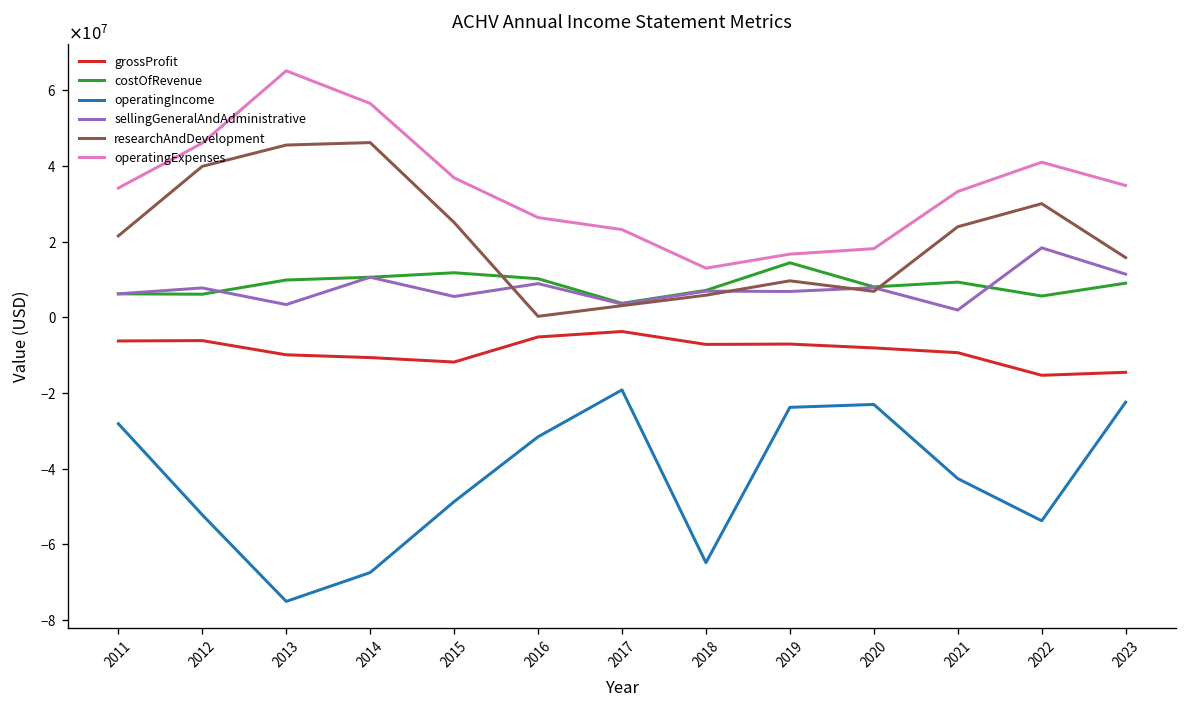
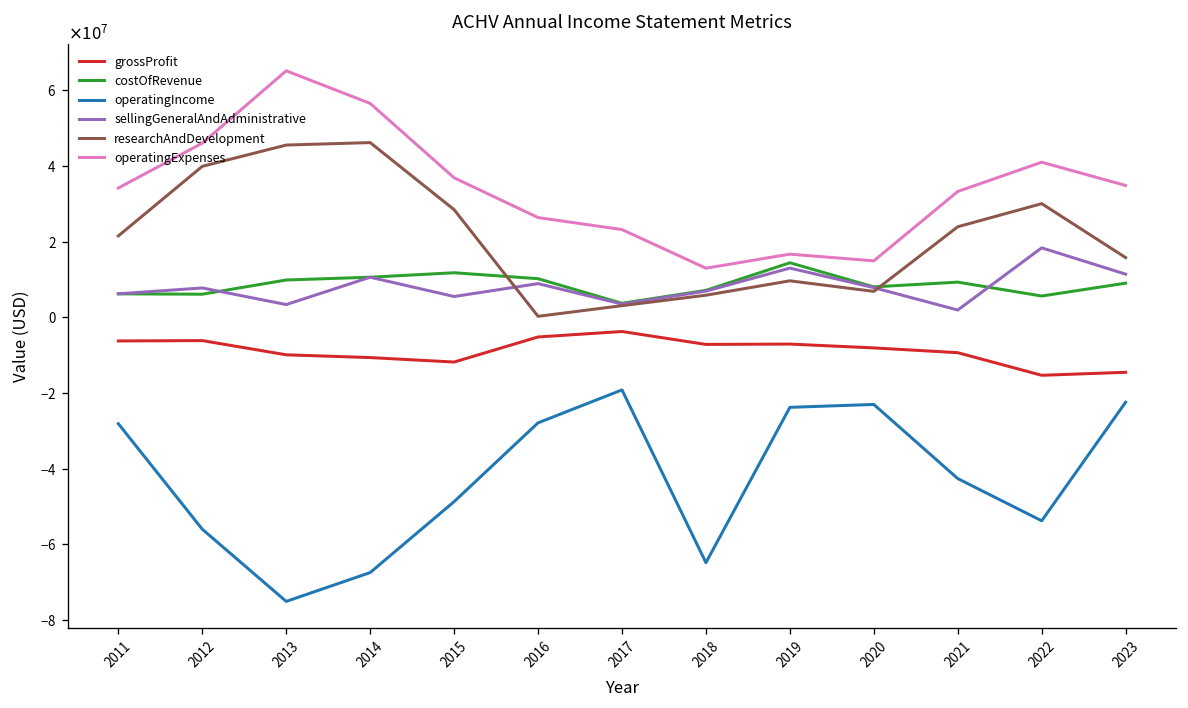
operatingIncome, 2012: -52000000 -> -56000000
researchAndDevelopment, 2015: 25000000 -> 28000000
operatingIncome, 2016: -32000000 -> -28000000
sellingGeneralAndAdministrative, 2019: 7000000 -> 13000000
operatingExpenses, 2020: 18000000 -> 15000000
